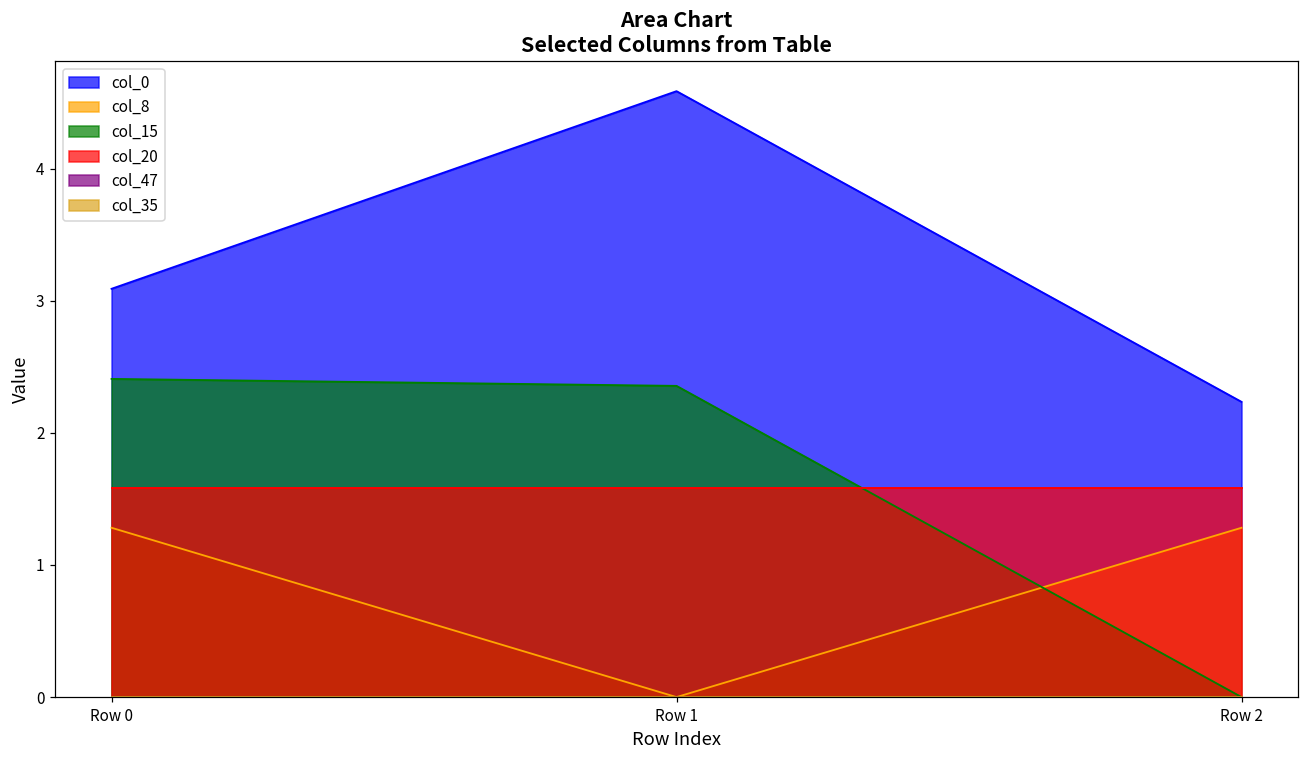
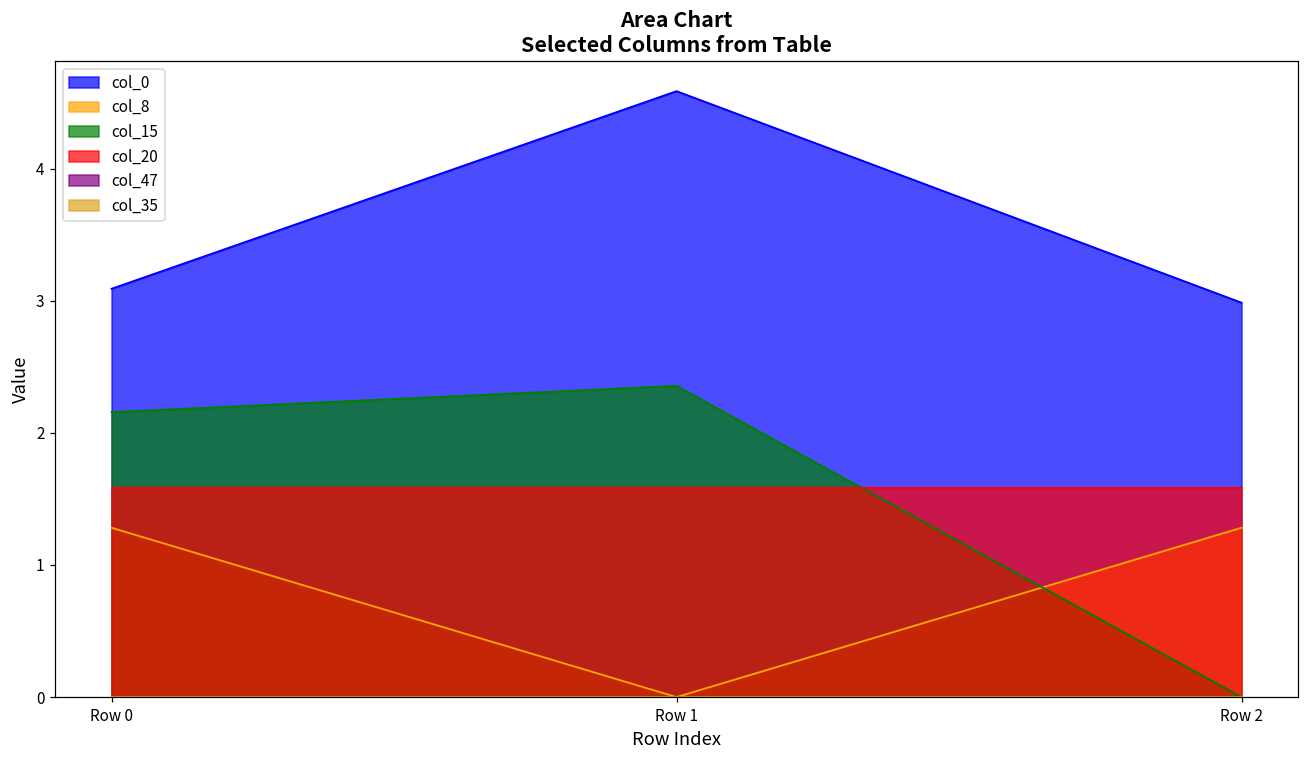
col_15, Row 0: 2.41 -> 2.16
col_0, Row 2: 2.23 -> 2.99
